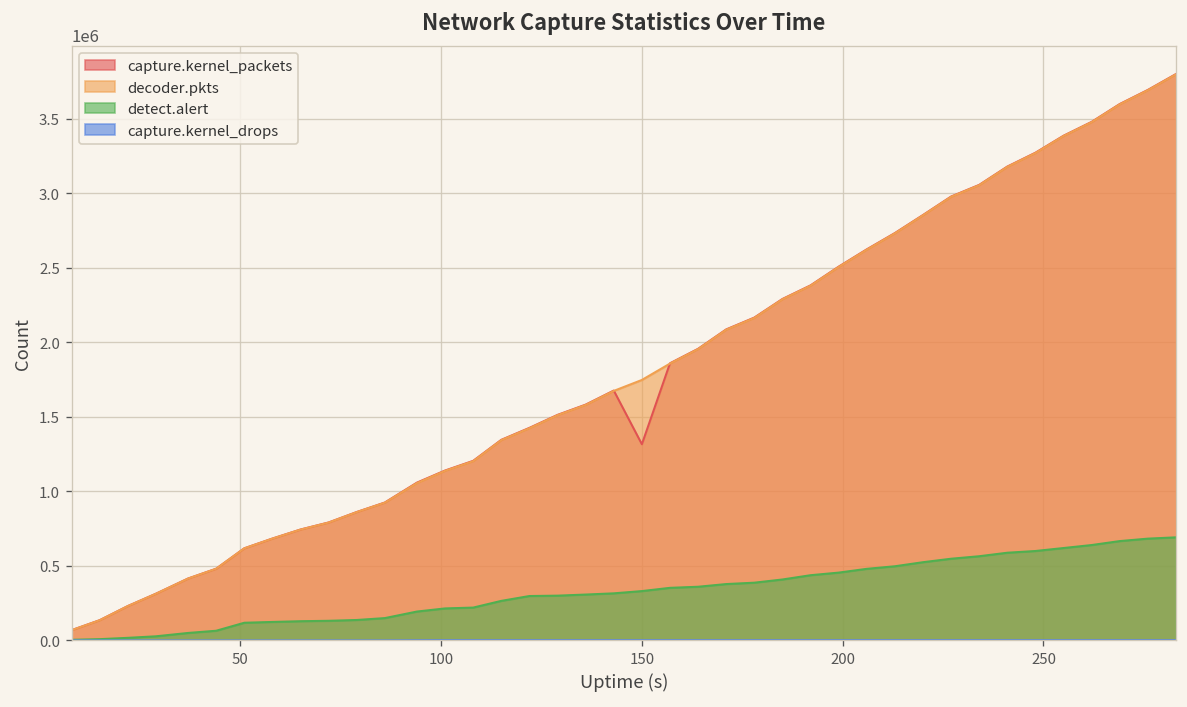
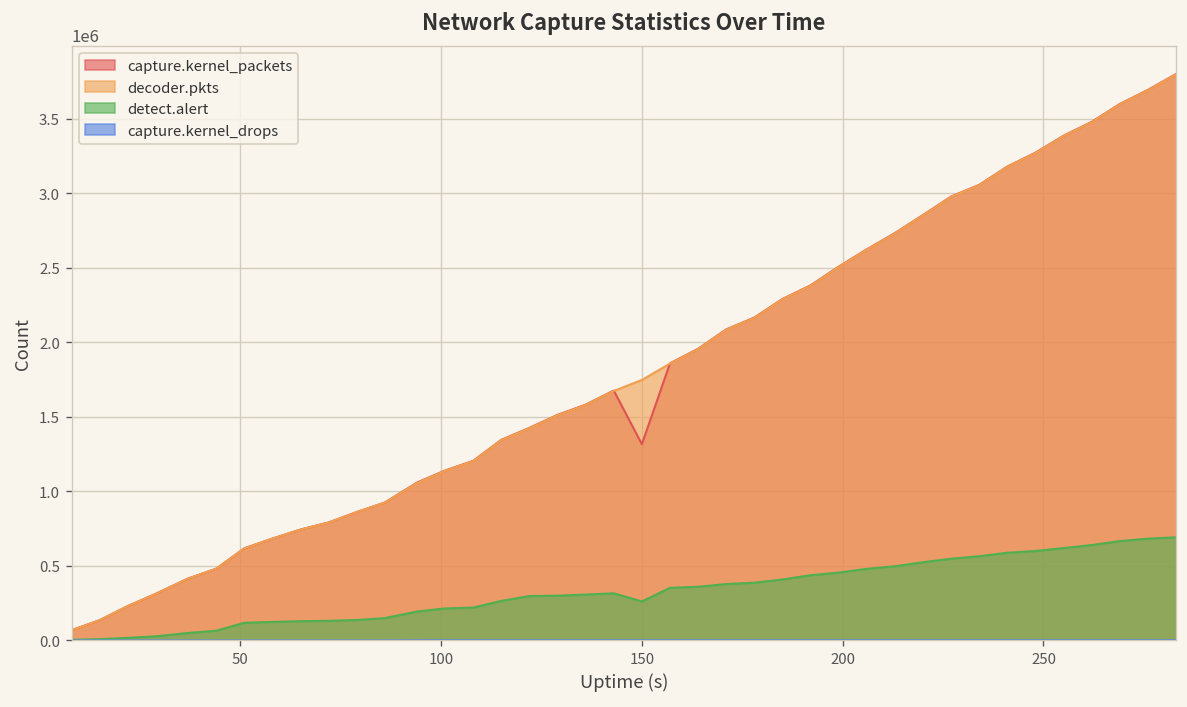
detect.alert, 150: 330000 -> 260000
